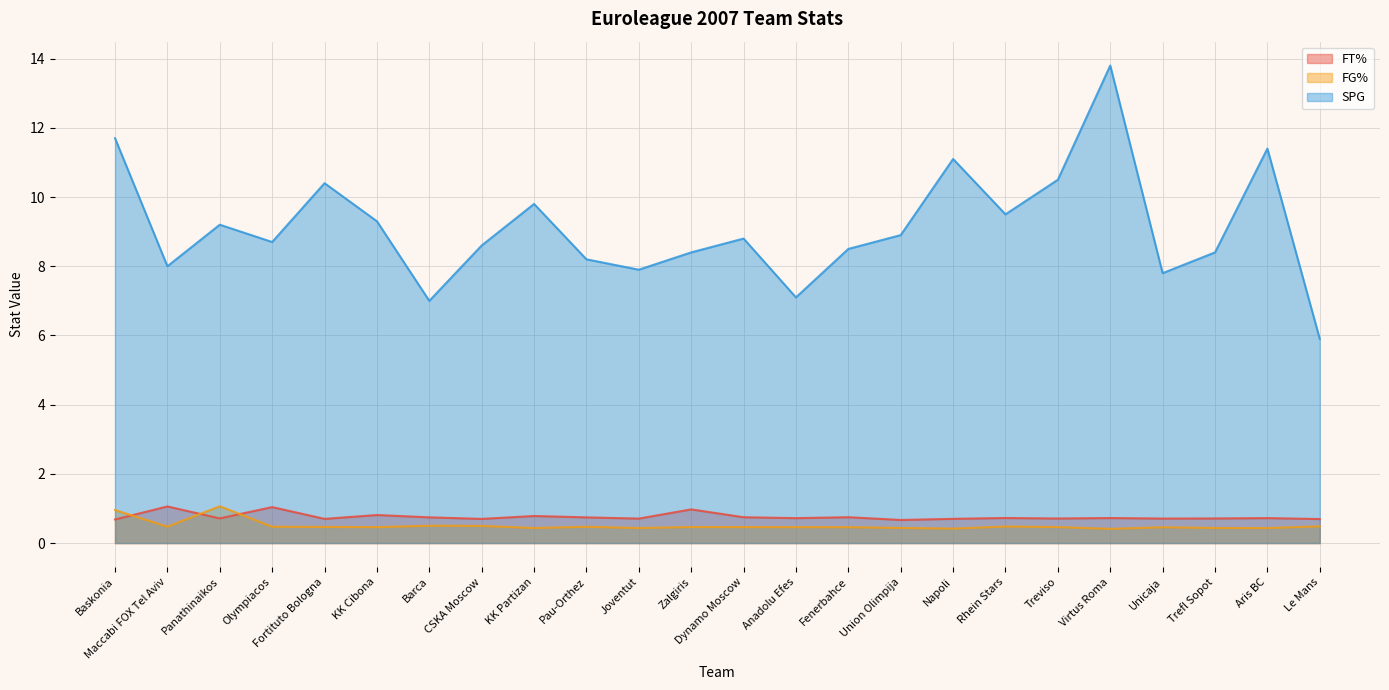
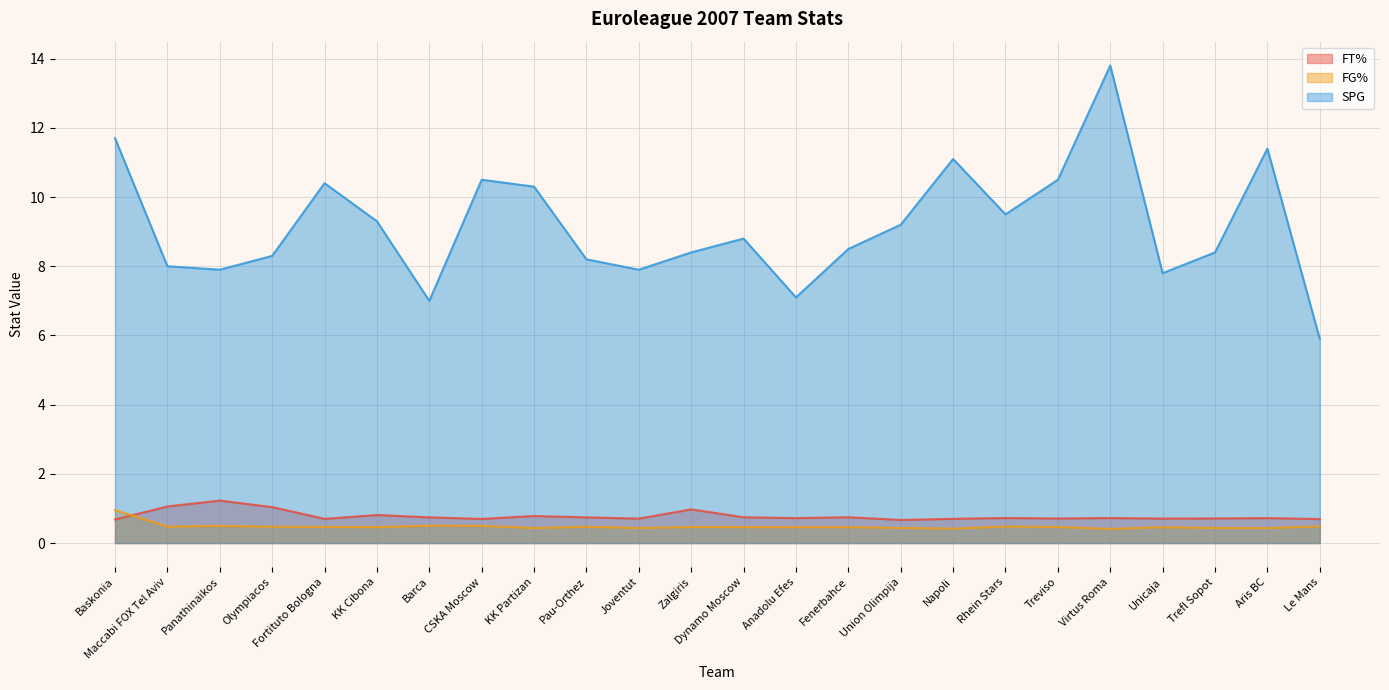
FT%, Panathinaikos: 0.7 -> 1.2
FG%, Panathinaikos: 1.1 -> 0.5
SPG, Panathinaikos: 9.2 -> 7.9
SPG, Olympiacos: 8.7 -> 8.3
SPG, CSKA Moscow: 8.6 -> 10.5
SPG, KK Partizan: 9.8 -> 10.3
SPG, Union Olimpija: 8.9 -> 9.2
